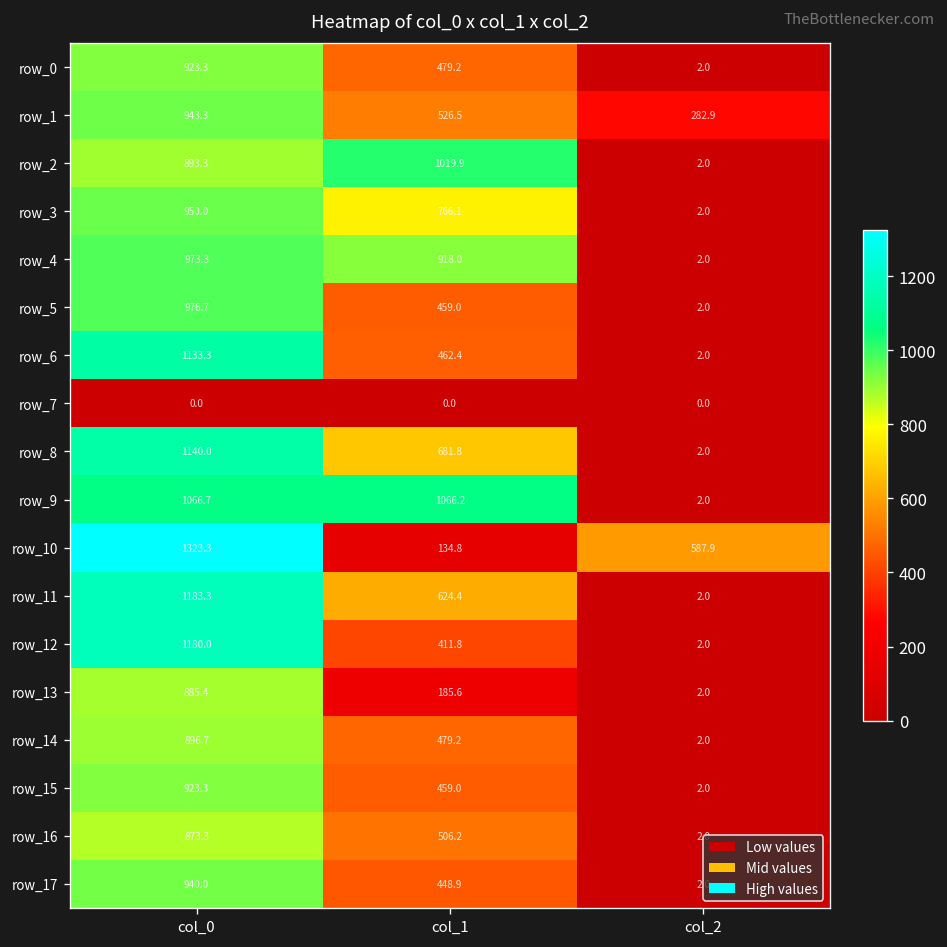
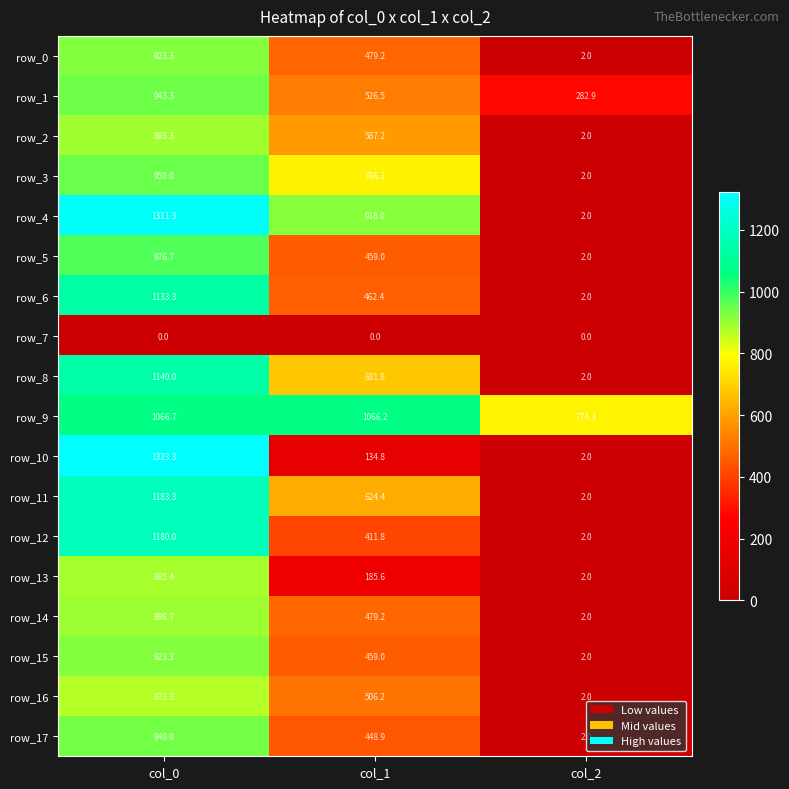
row_2, col_1: 1019.9 -> 587.2
row_4, col_0: 973.3 -> 1311.3
row_9, col_2: 2.0 -> 774.3
row_10, col_2: 587.9 -> 2.0
